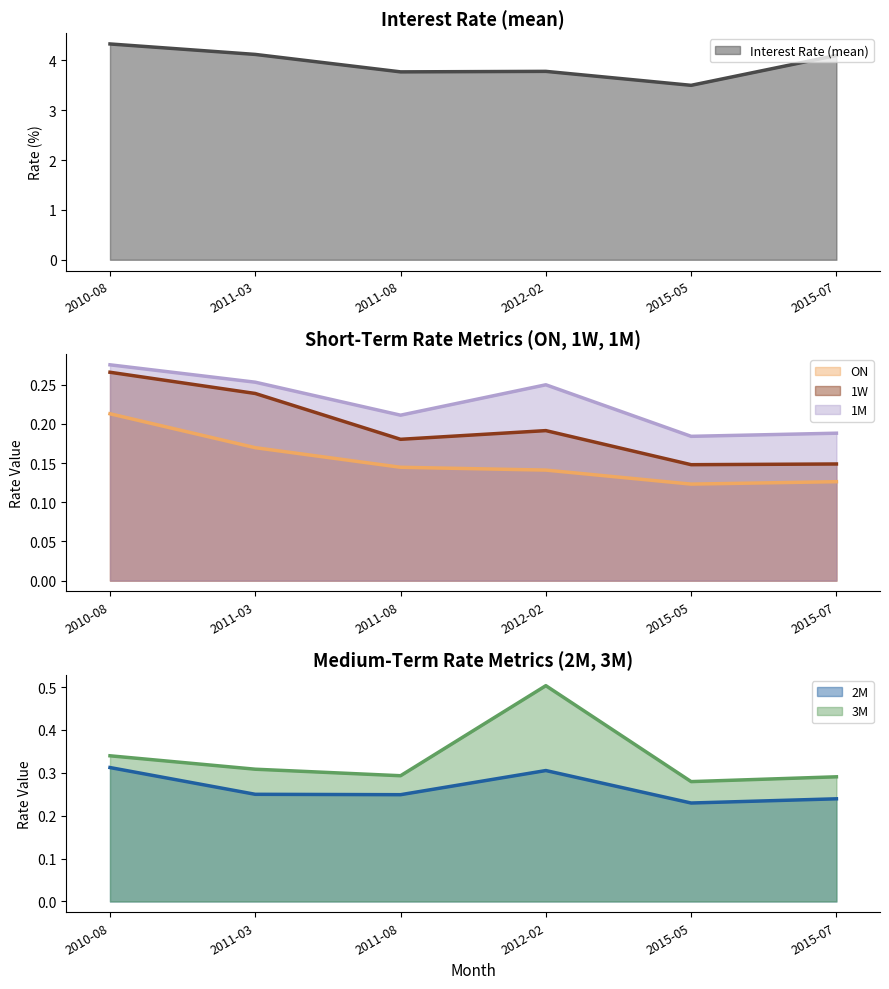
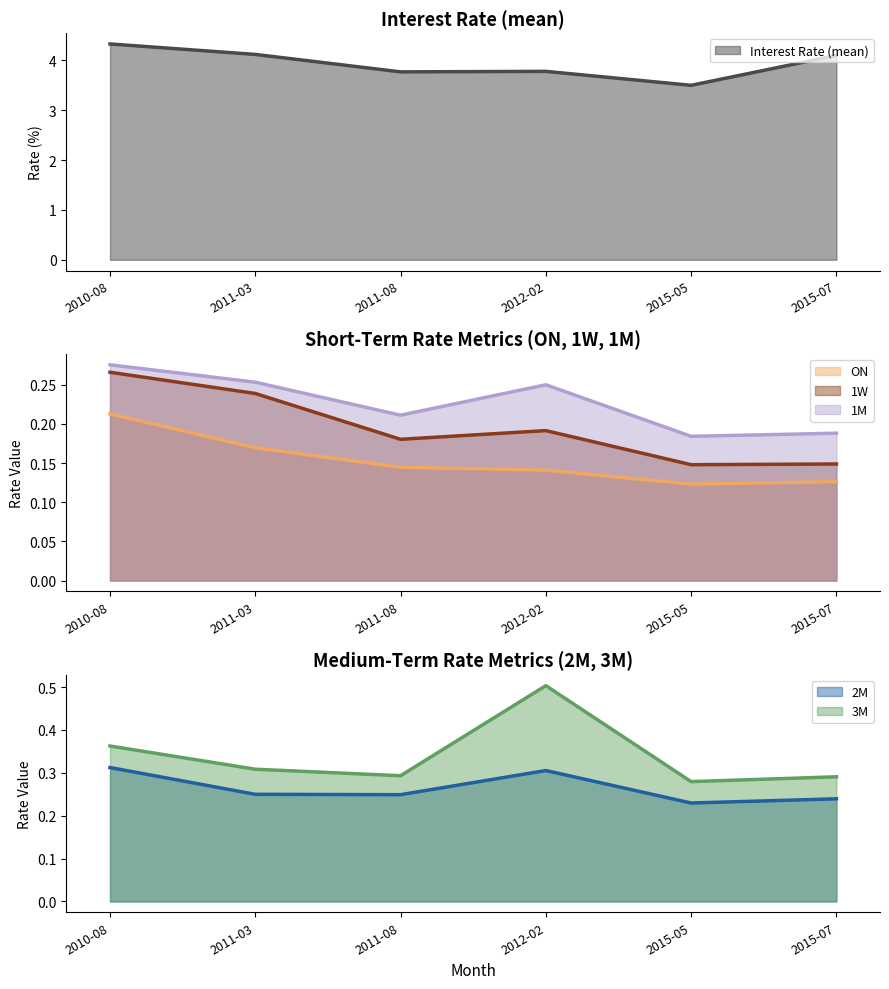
Medium-Term Rate Metrics (2M, 3M), 3M, 2010-08: 0.34 -> 0.36
